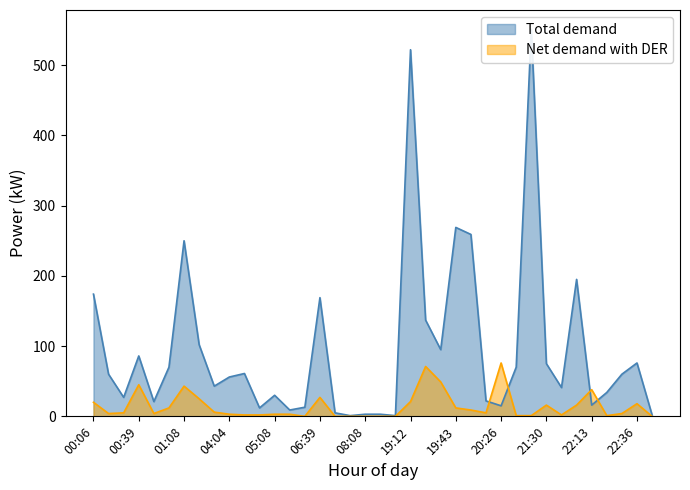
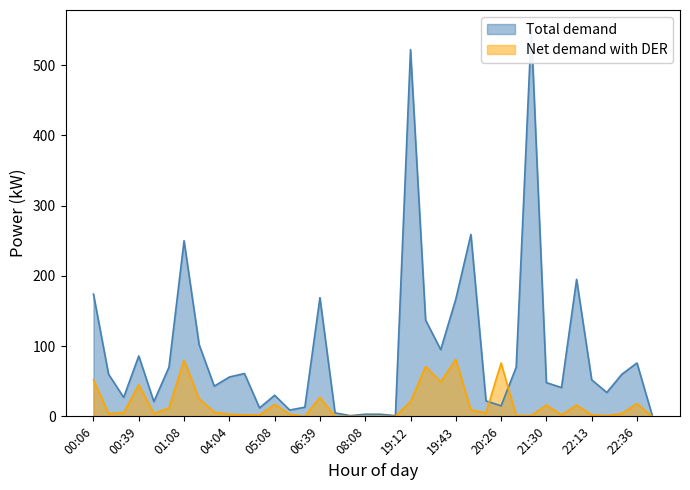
Net demand with DER, 00:06: 20 -> 50
Net demand with DER, 01:08: 40 -> 80
Net demand with DER, 05:08: 0 -> 20
Total demand, 19:43: 270 -> 170
Net demand with DER, 19:43: 10 -> 80
Total demand, 21:30: 80 -> 50
Total demand, 22:13: 20 -> 50
Net demand with DER, 22:13: 40 -> 0
